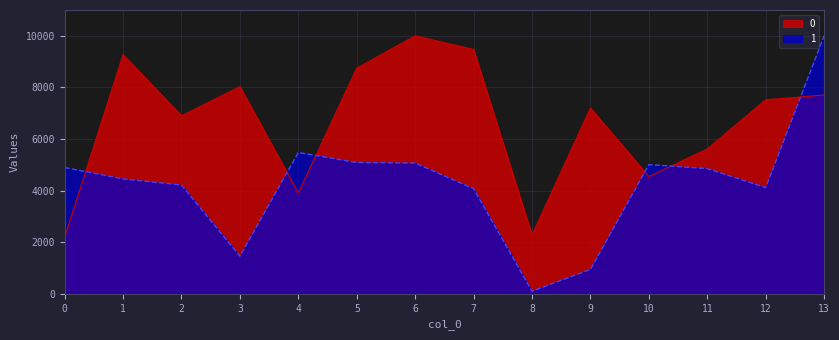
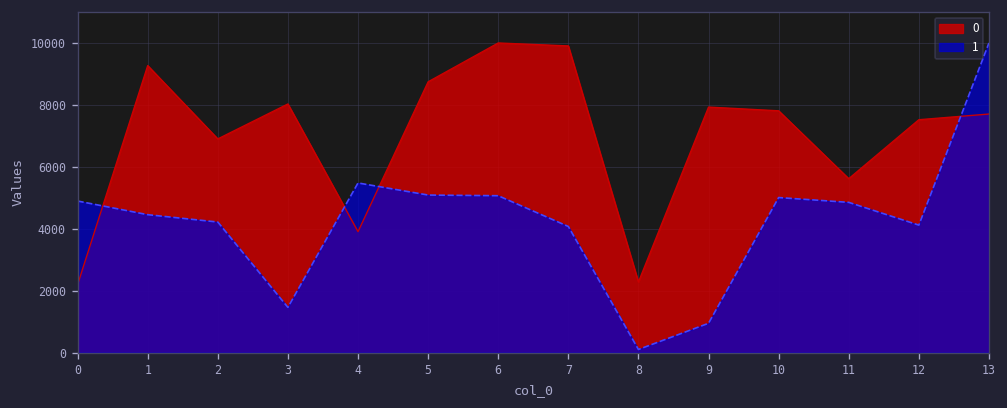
0, 7: 9500 -> 9900
0, 9: 7200 -> 7900
0, 10: 4500 -> 7800
